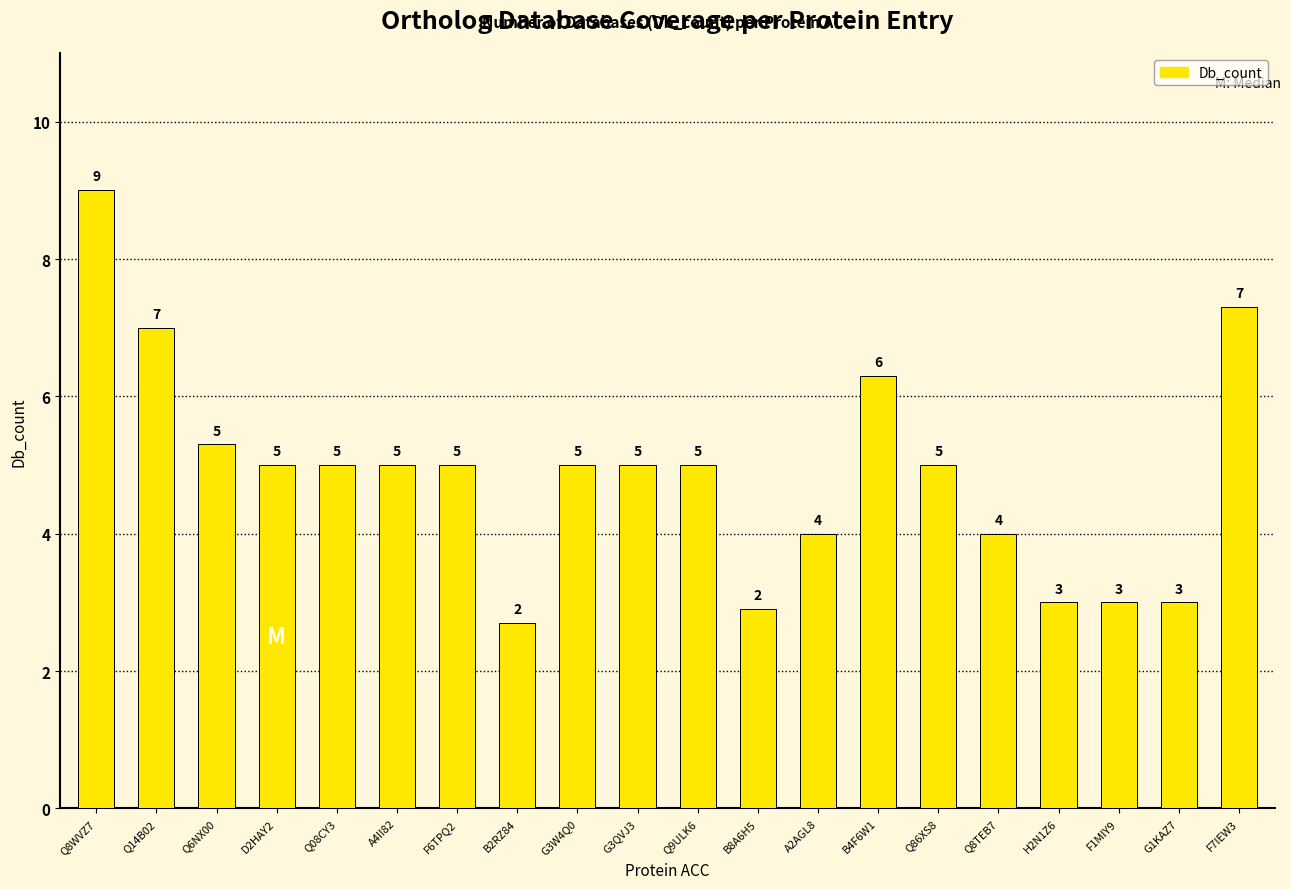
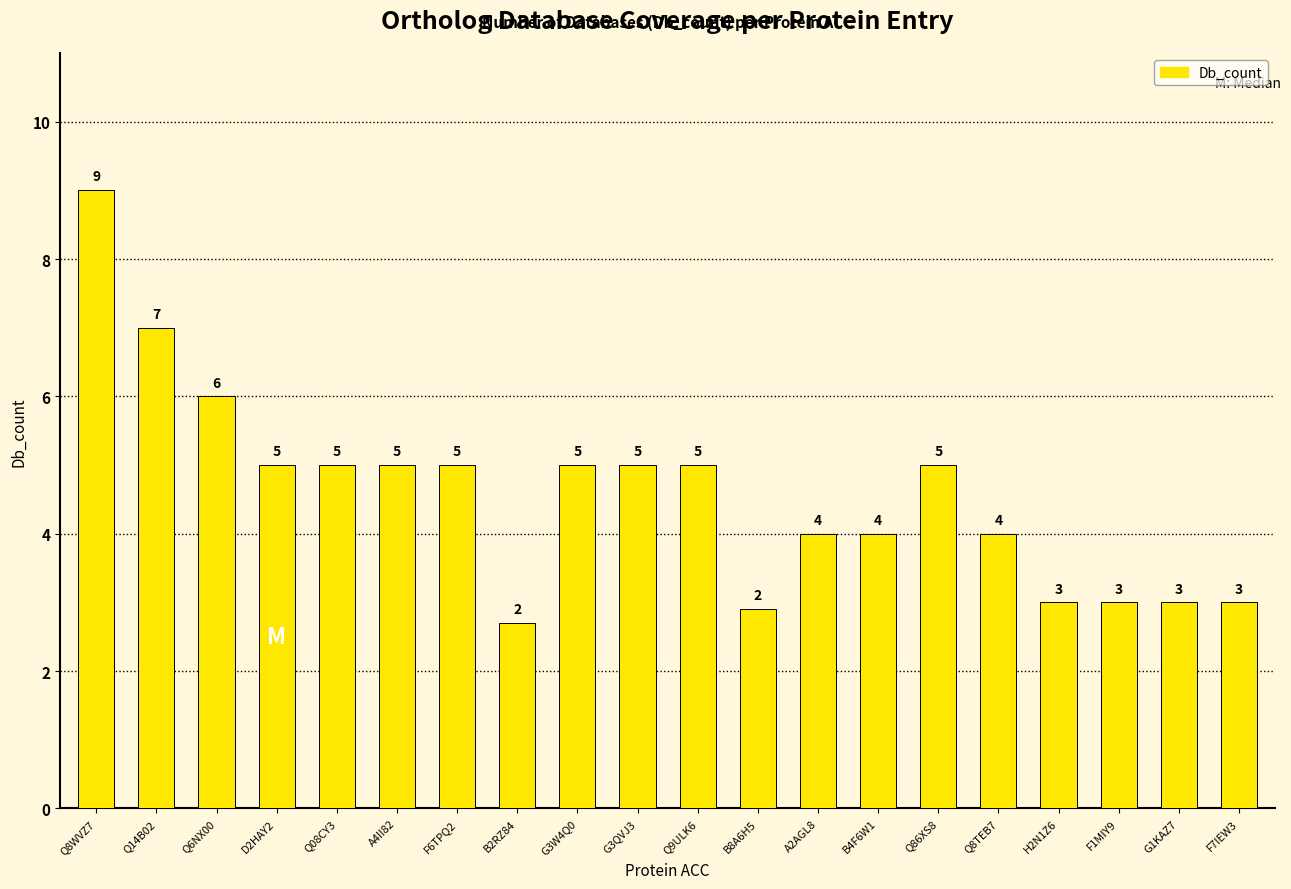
Q6NX00: 5 -> 6
B4F6W1: 6 -> 4
F7IEW3: 7 -> 3
